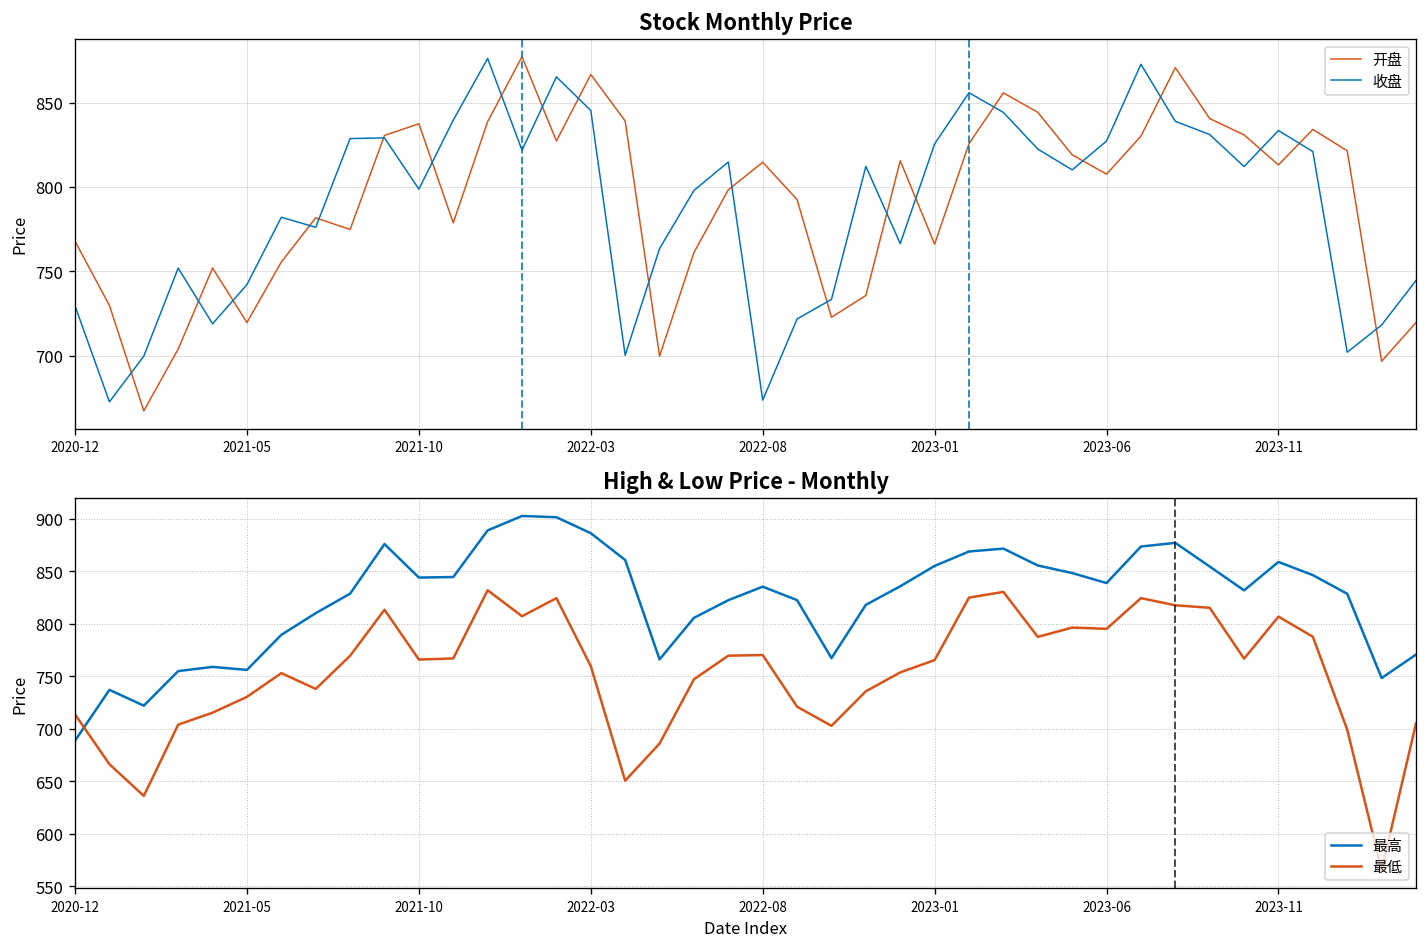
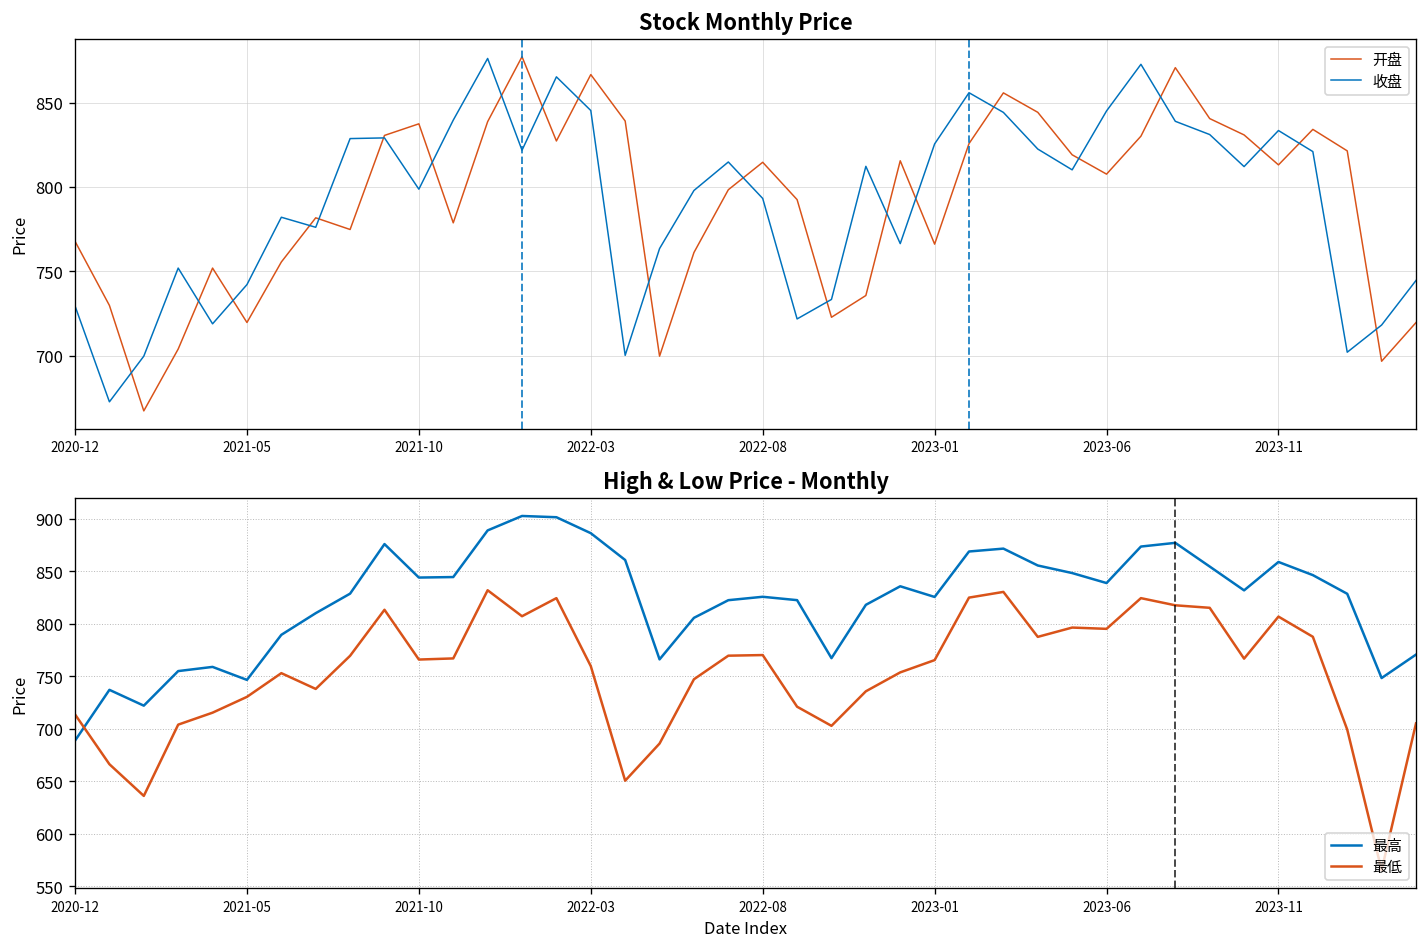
Stock Monthly Price, 收盘, 2022-08: 674 -> 793
Stock Monthly Price, 收盘, 2023-06: 827 -> 845
High & Low Price - Monthly, 最高, 2021-05: 760 -> 750
High & Low Price - Monthly, 最高, 2022-08: 840 -> 830
High & Low Price - Monthly, 最高, 2023-01: 860 -> 830
